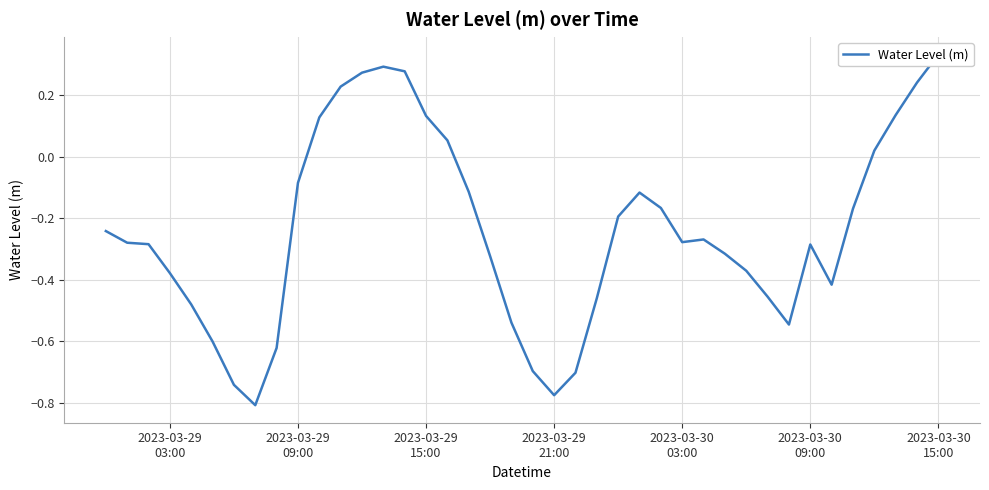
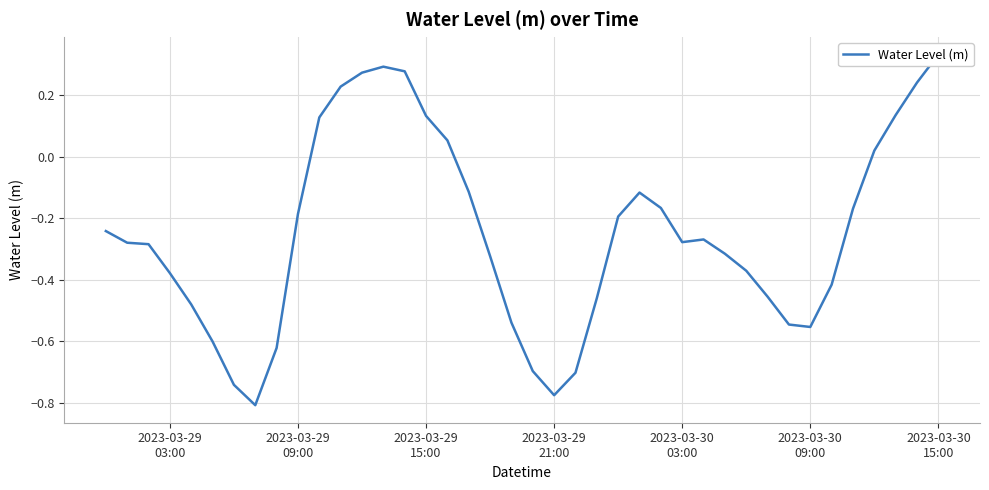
2023-03-29 09:00: -0.08 -> -0.19
2023-03-30 09:00: -0.28 -> -0.55
